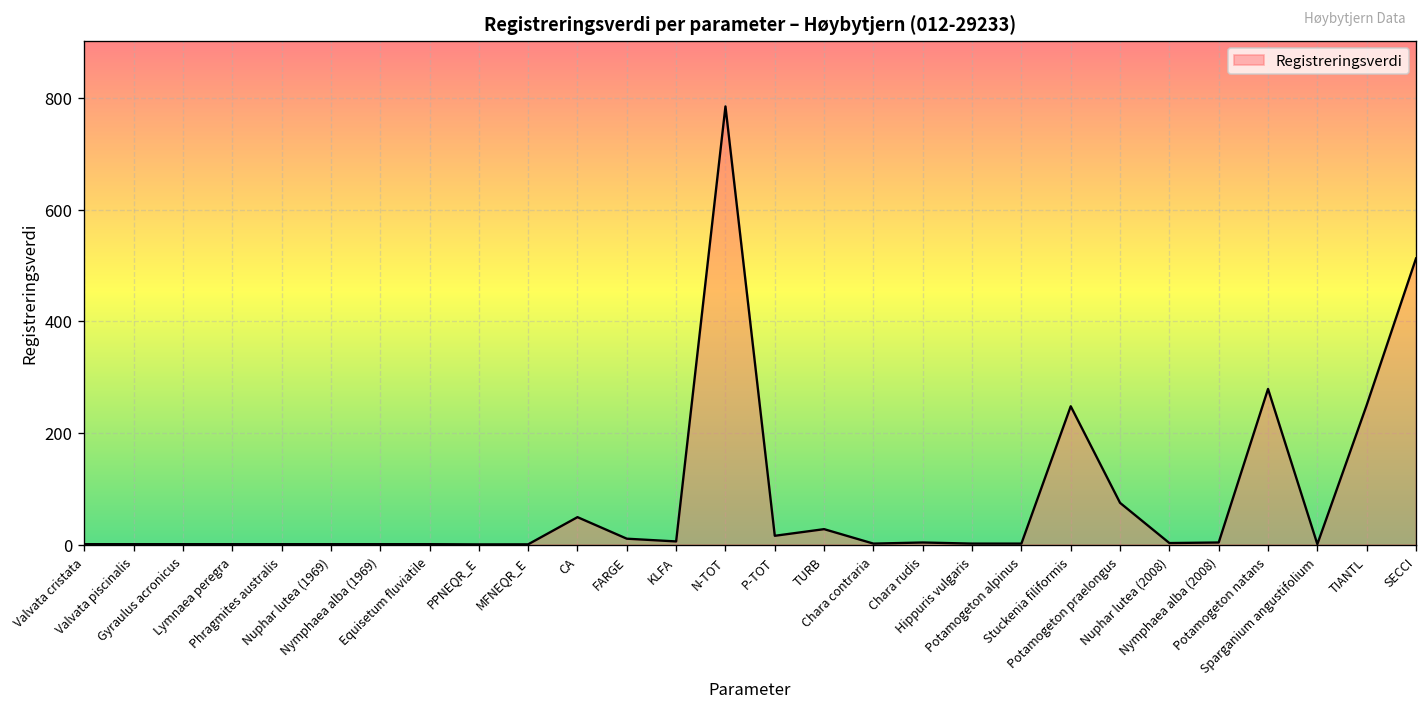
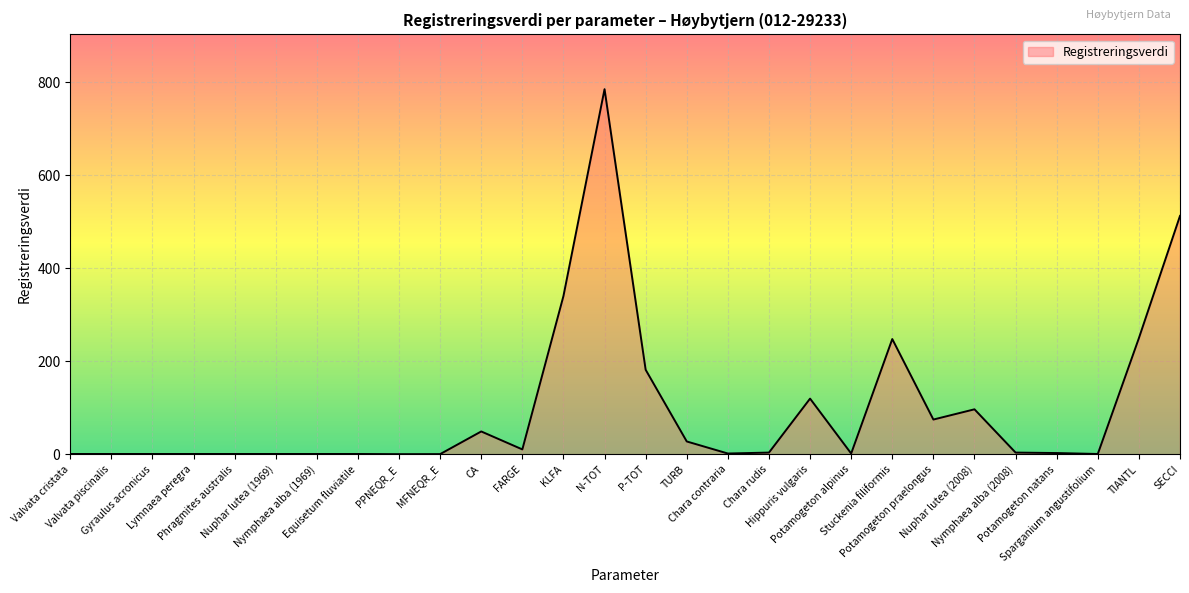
KLFA: 10 -> 340
P-TOT: 20 -> 180
Hippuris vulgaris: 0 -> 120
Nuphar lutea (2008): 0 -> 100
Potamogeton natans: 280 -> 0
